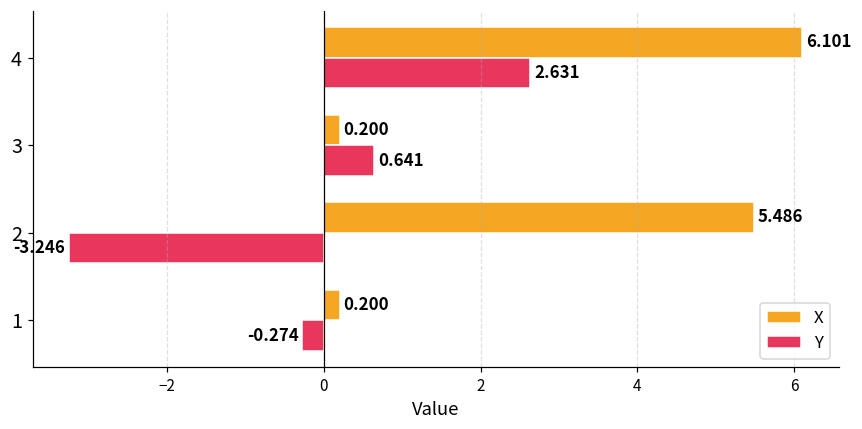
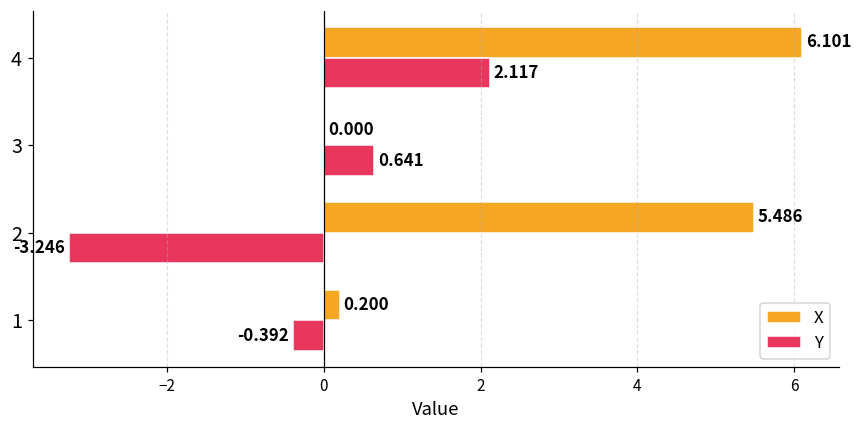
Y, 4: 2.631 -> 2.117
X, 3: 0.200 -> 0.000
Y, 1: -0.274 -> -0.392
